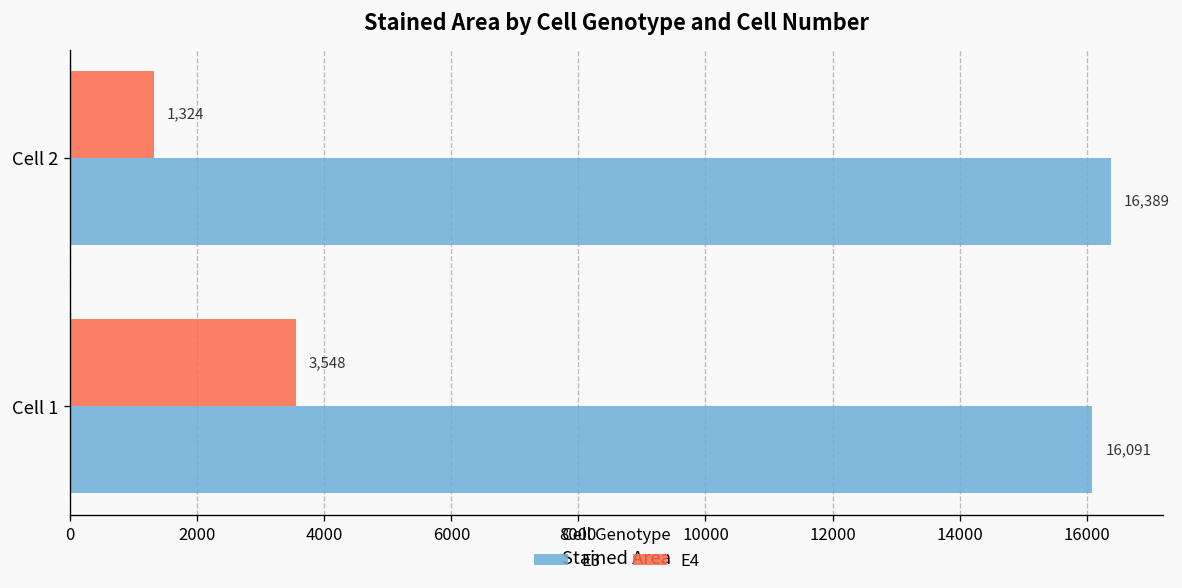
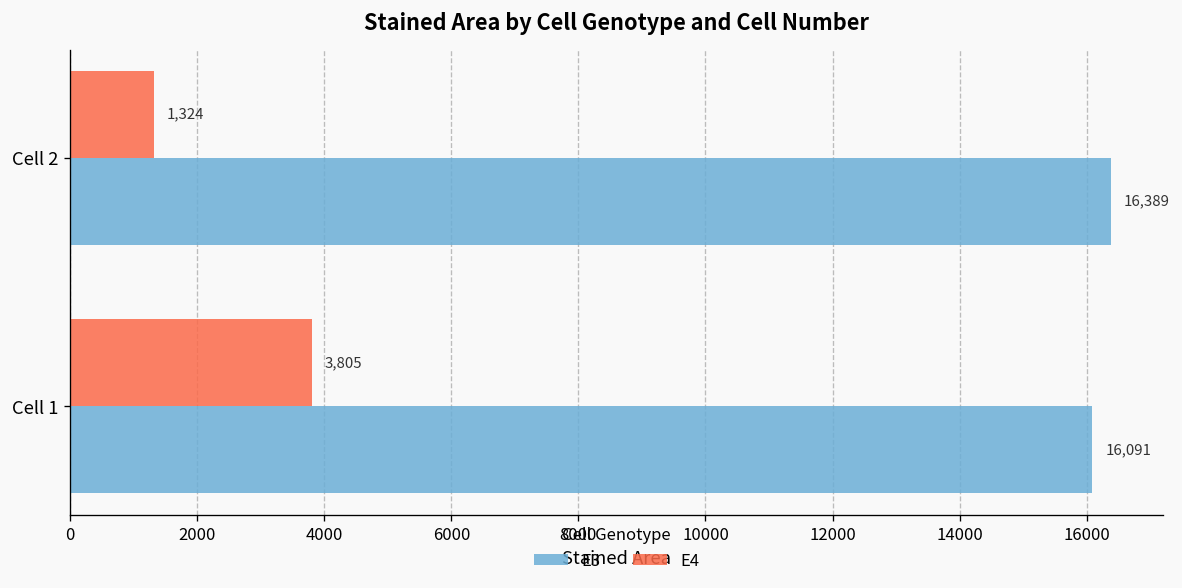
E4, Cell 1: 3,548 -> 3,805
